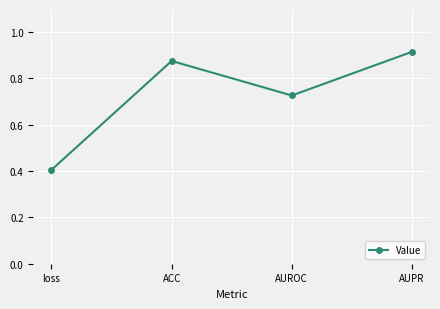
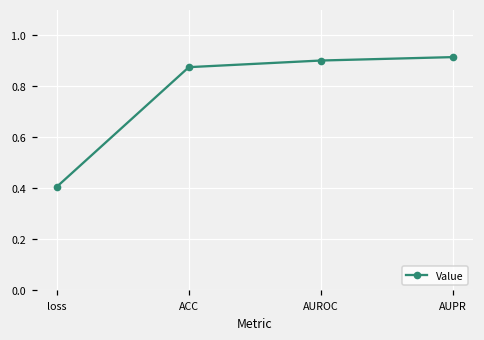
AUROC: 0.73 -> 0.90
